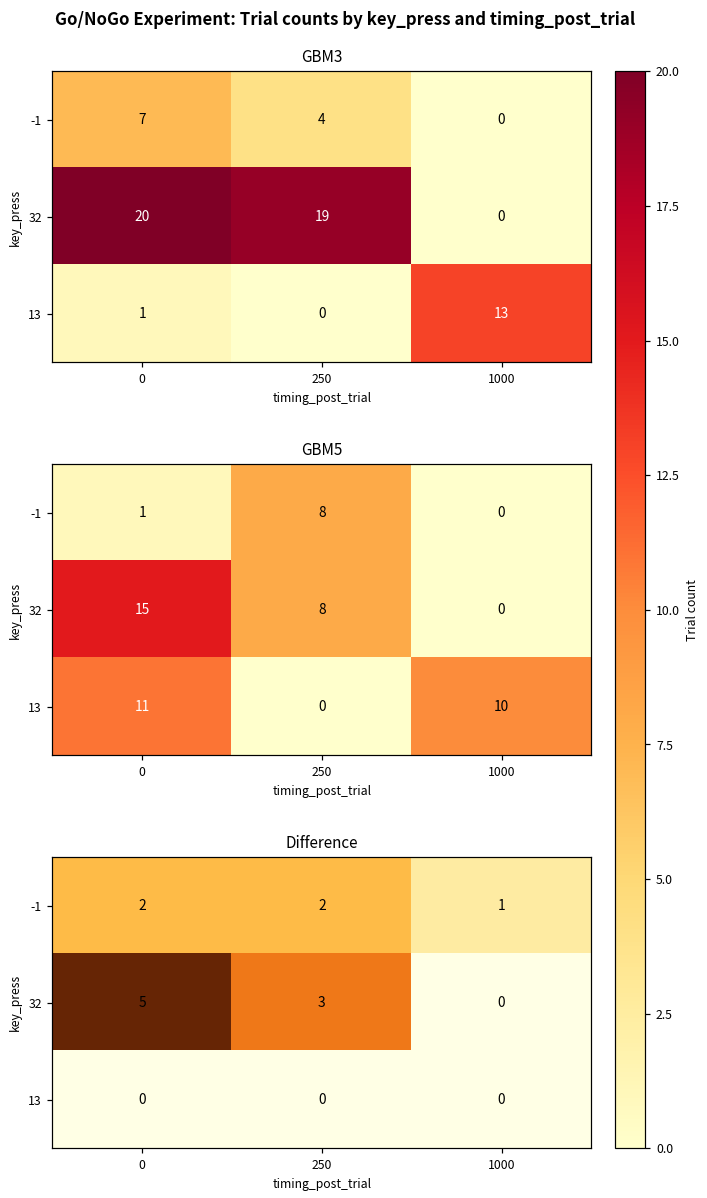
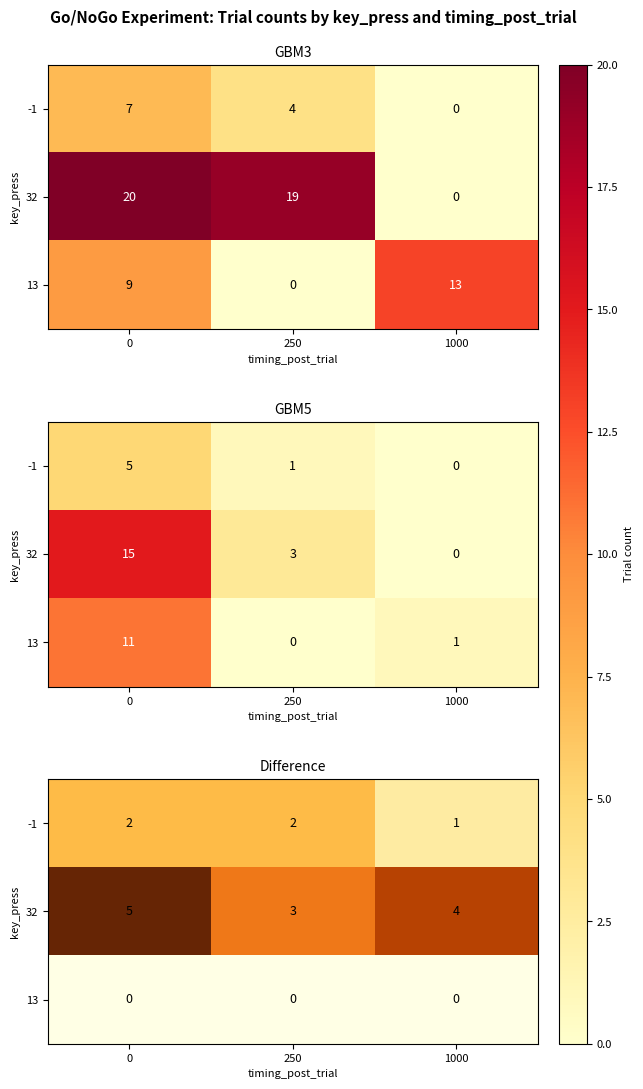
GBM3, 13, 0: 1 -> 9
GBM5, -1, 0: 1 -> 5
GBM5, -1, 250: 8 -> 1
GBM5, 32, 250: 8 -> 3
GBM5, 13, 1000: 10 -> 1
Difference, 32, 1000: 0 -> 4
